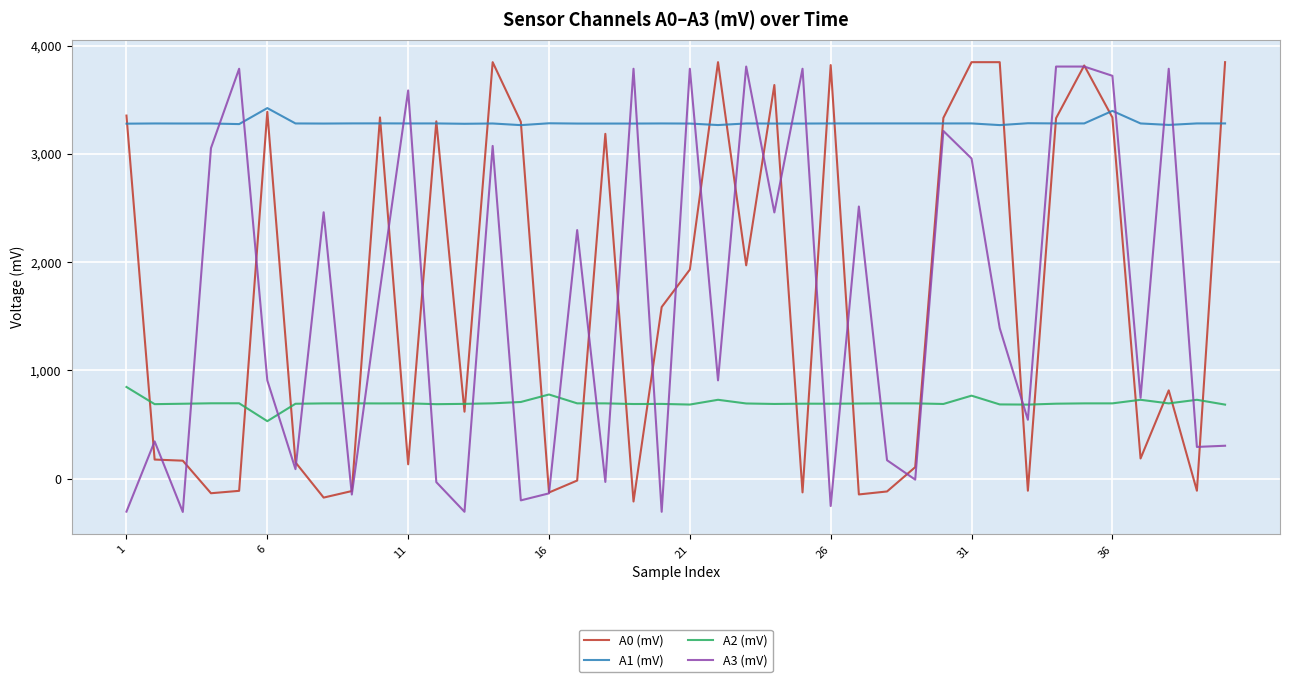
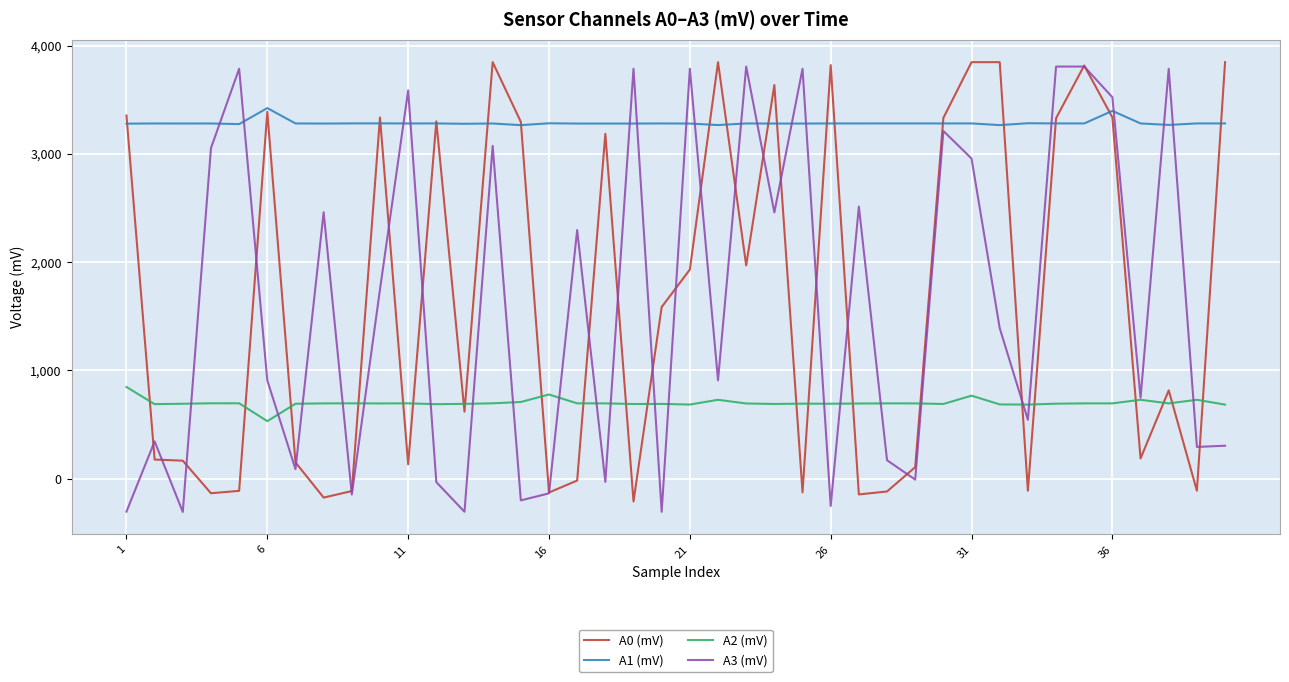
A3 (mV), 36: 3,720 -> 3,520
